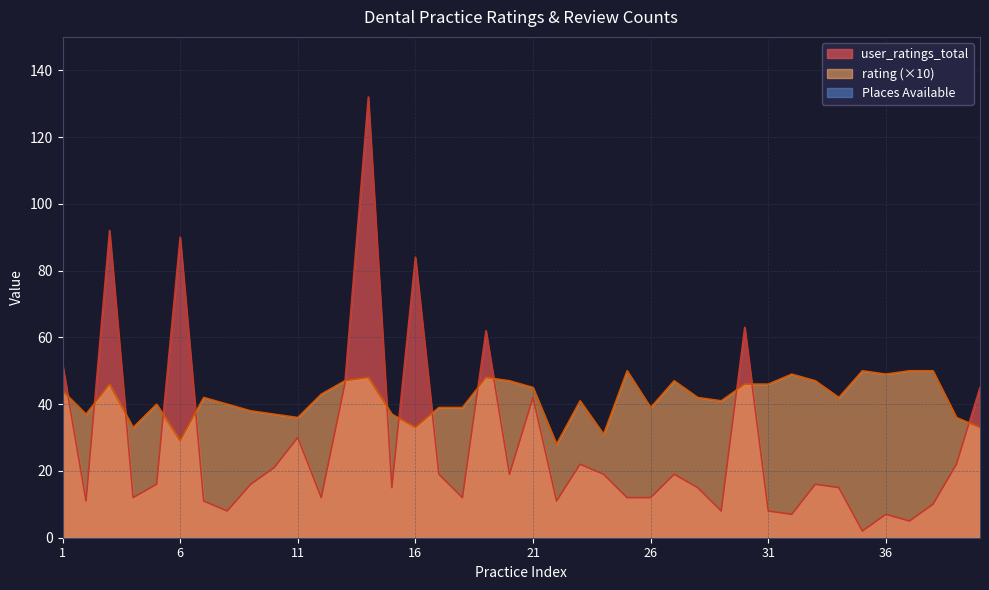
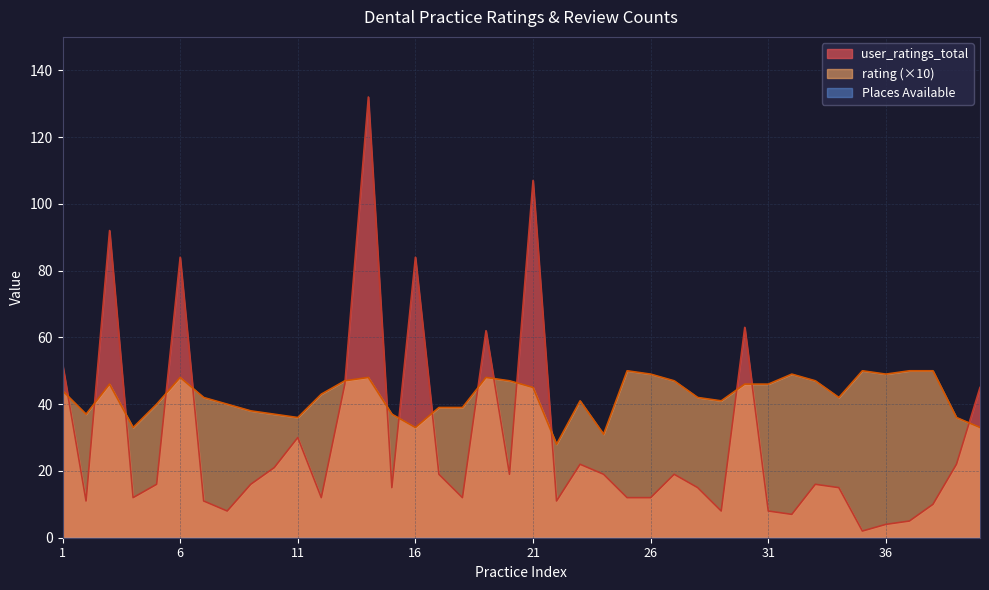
user_ratings_total, 6: 90 -> 84
rating (×10), 6: 29 -> 48
user_ratings_total, 21: 42 -> 107
rating (×10), 26: 39 -> 49
user_ratings_total, 36: 7 -> 4
